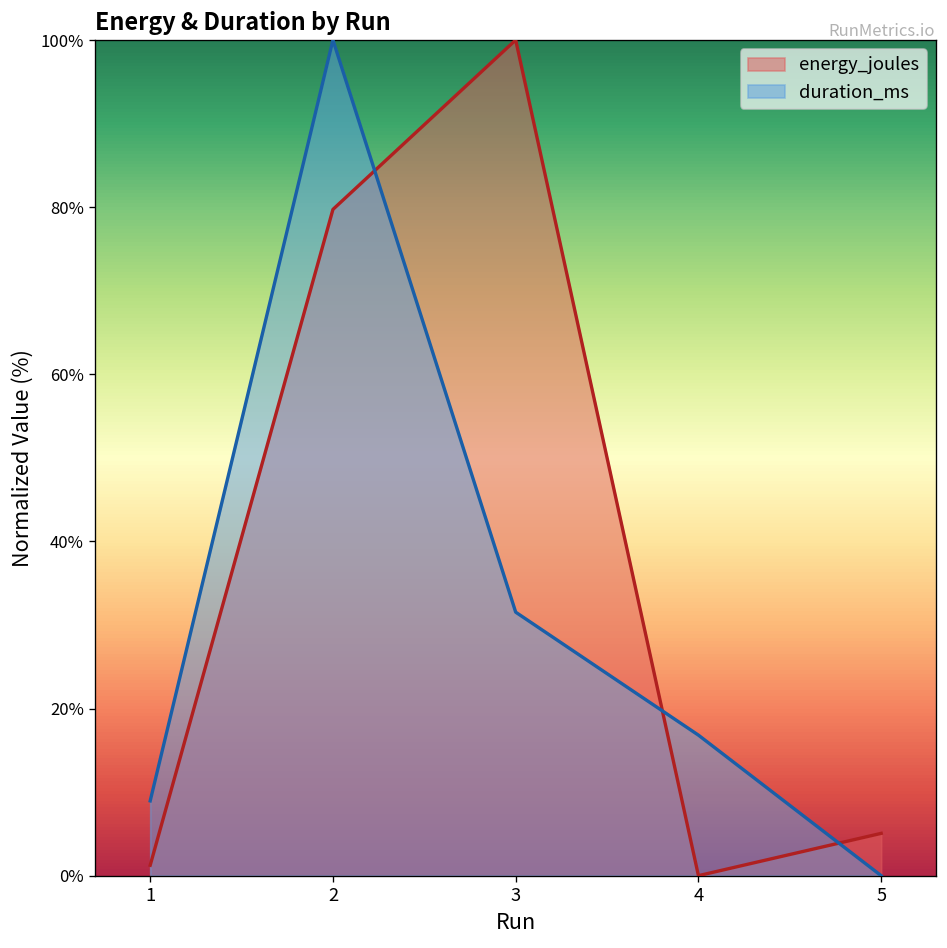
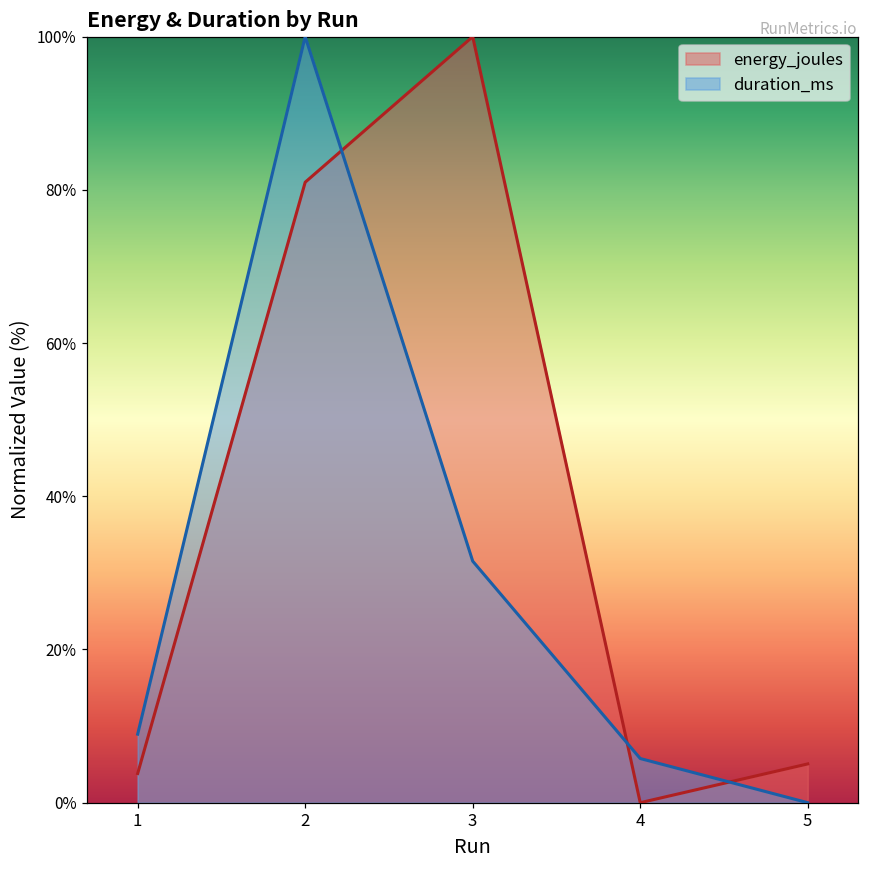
energy_joules, 1: 1% -> 4%
energy_joules, 2: 80% -> 81%
duration_ms, 4: 17% -> 6%
